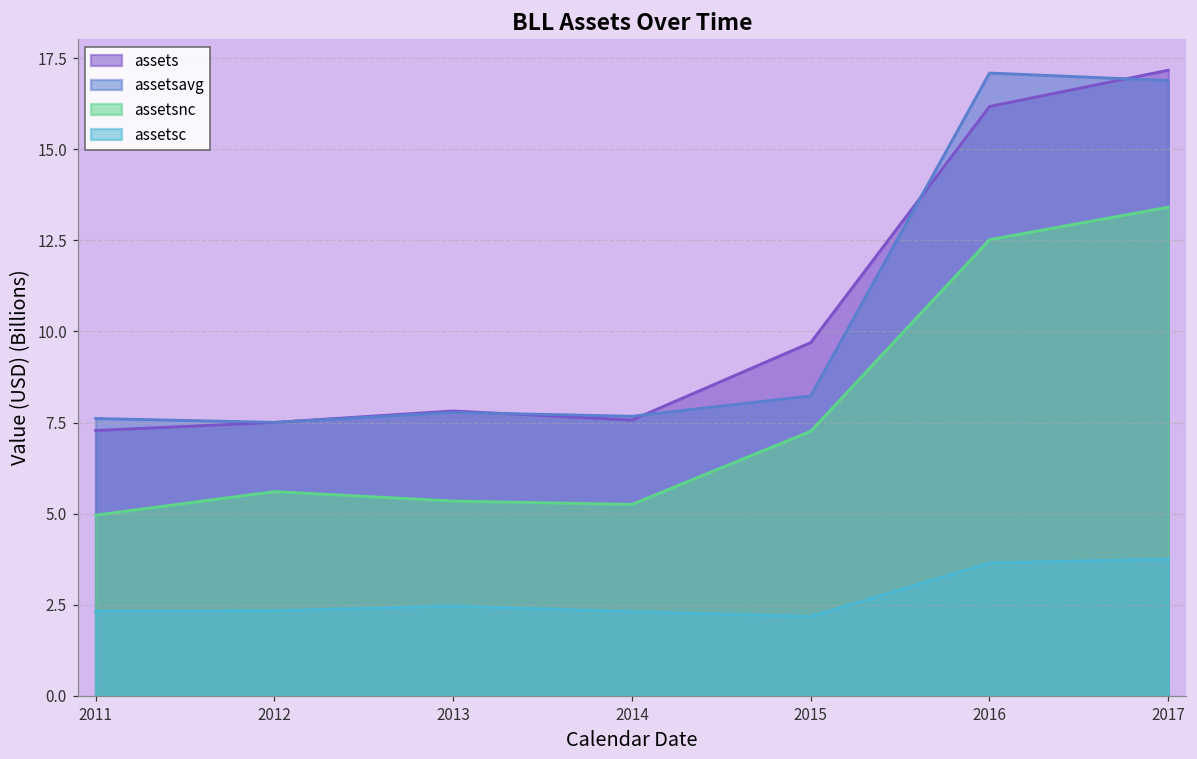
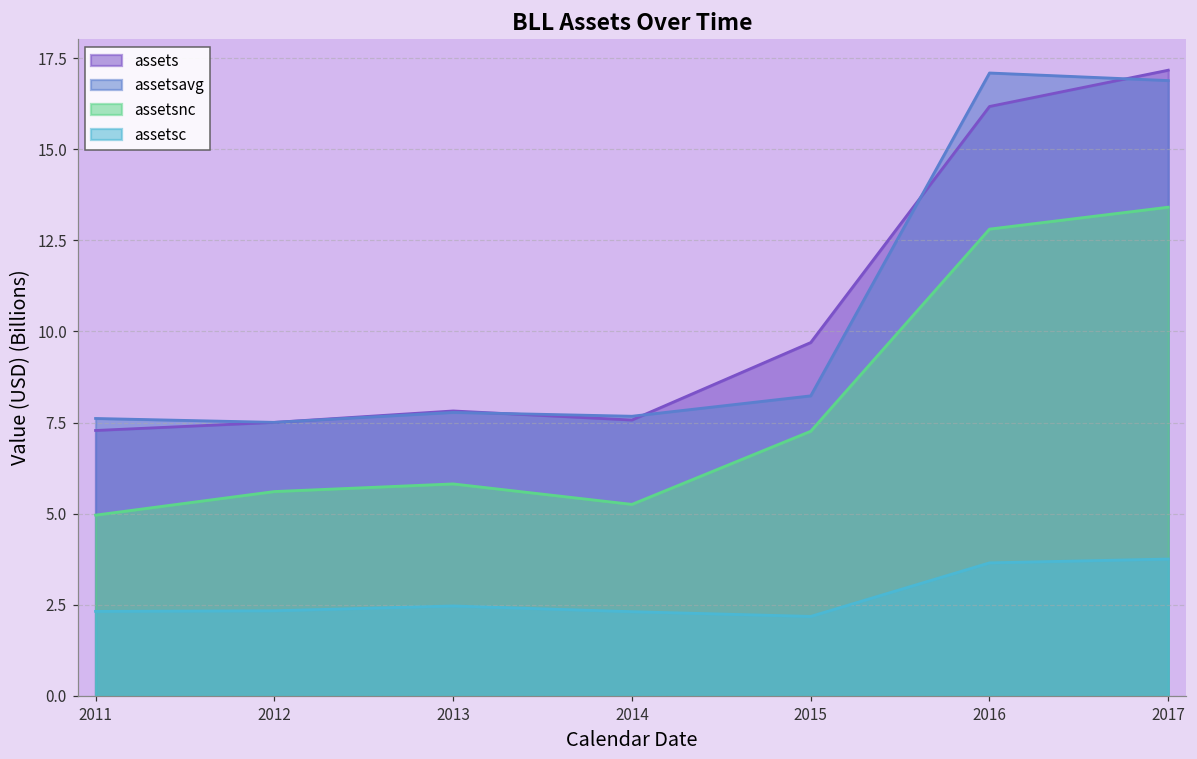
assetsnc, 2013: 5.3 -> 5.8
assetsnc, 2016: 12.5 -> 12.8
